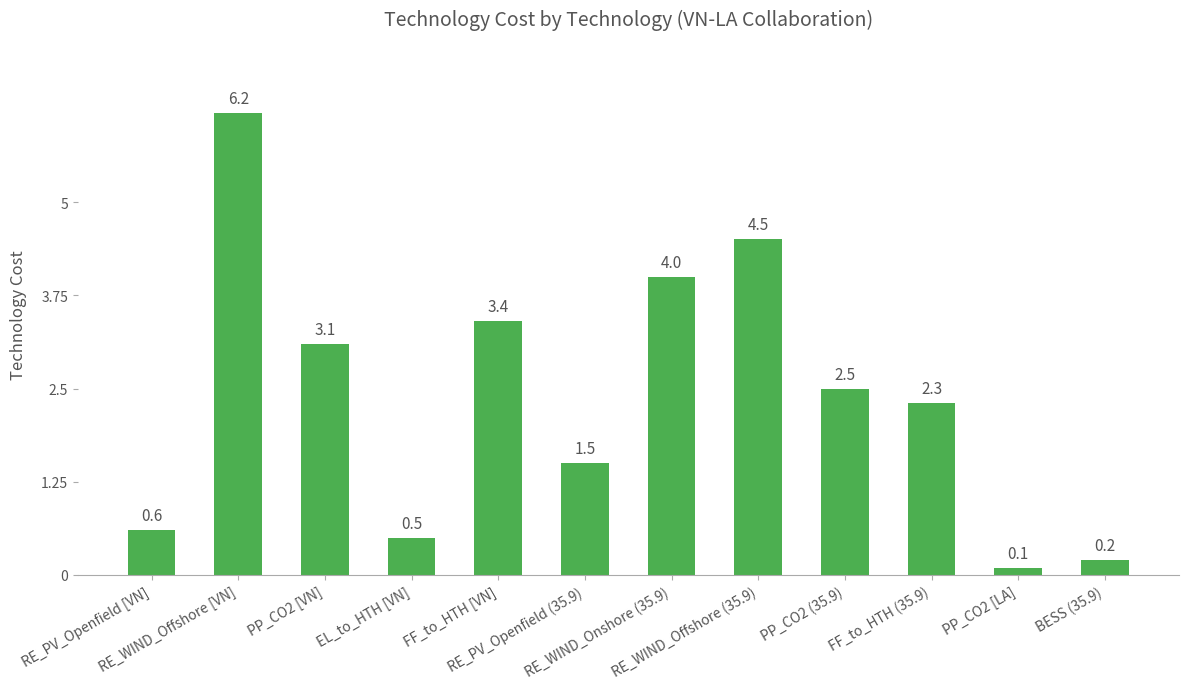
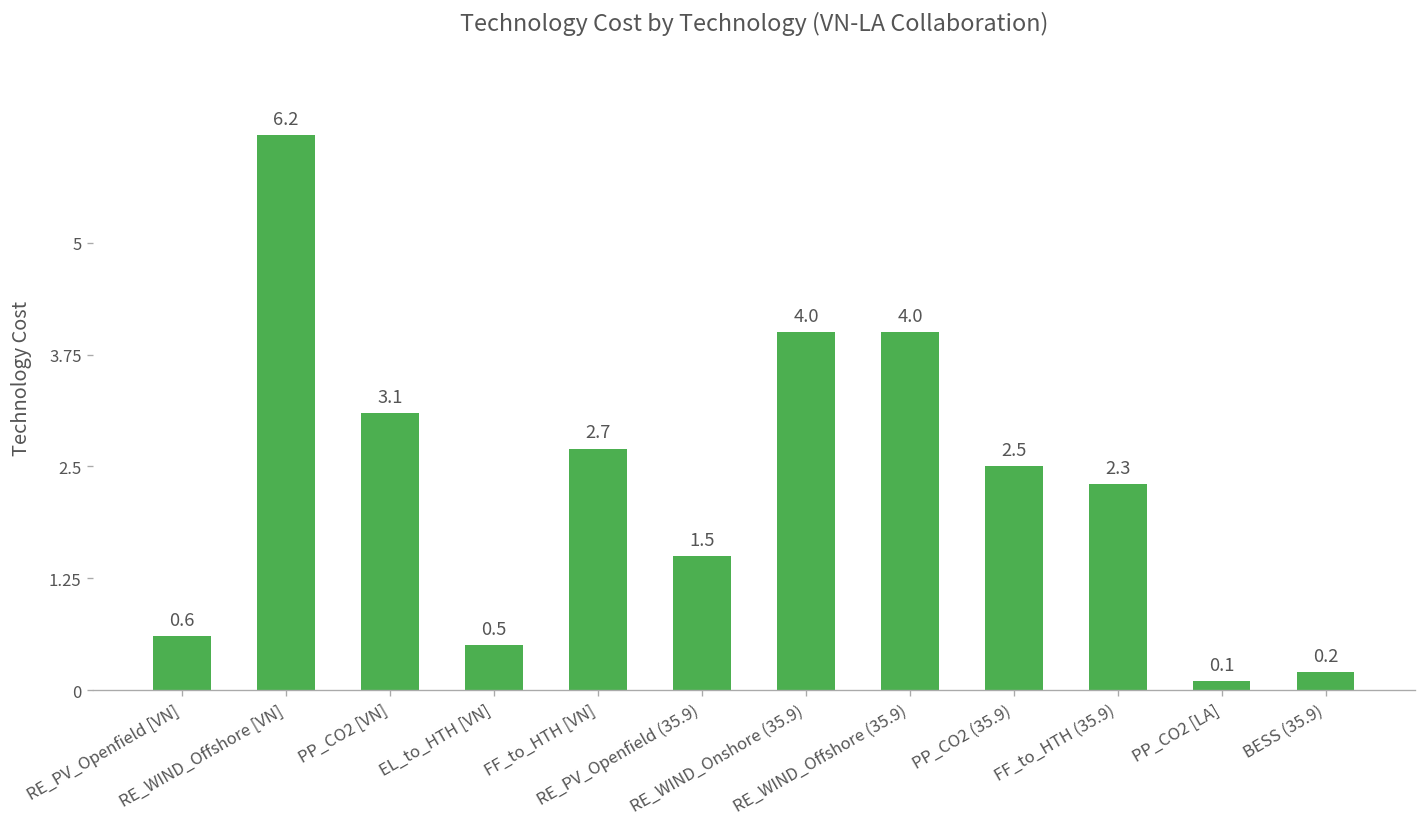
FF_to_HTH [VN]: 3.4 -> 2.7
RE_WIND_Offshore (35.9): 4.5 -> 4.0
